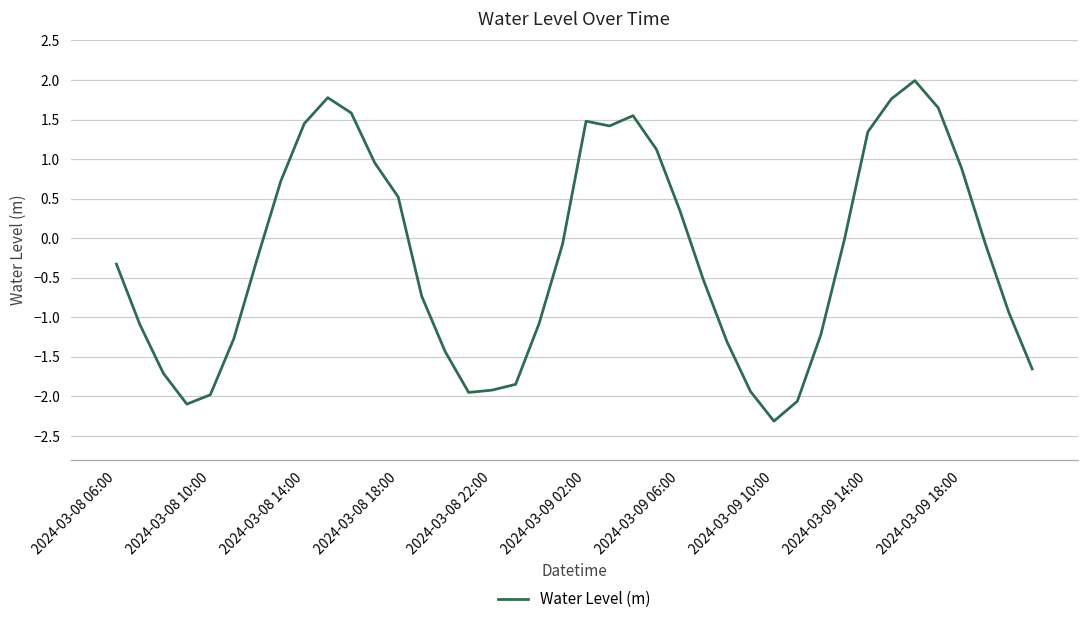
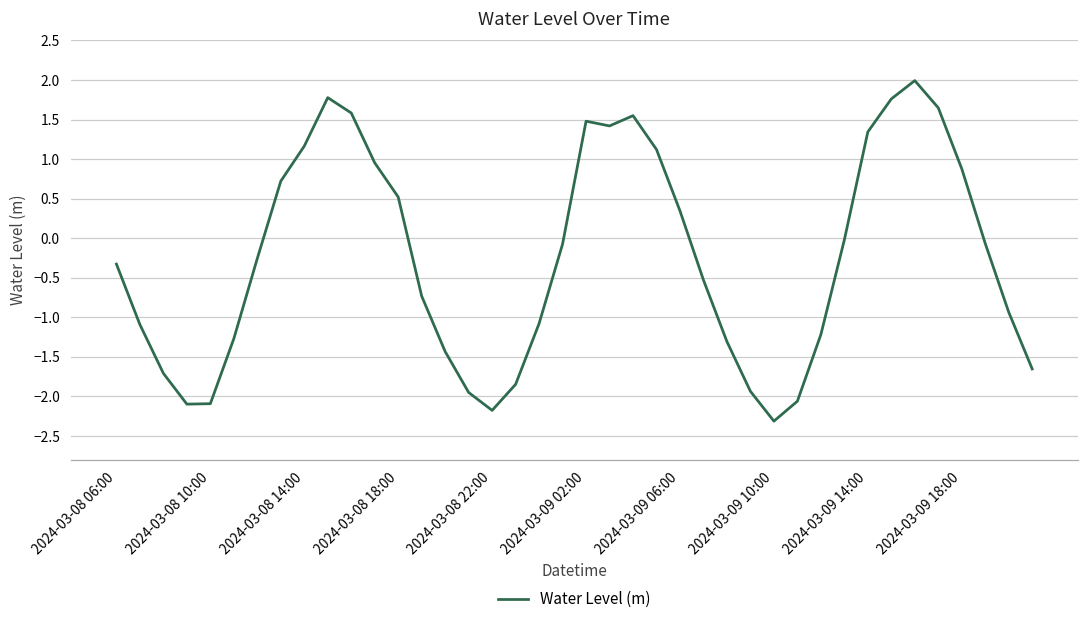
2024-03-08 10:00: -2.0 -> -2.1
2024-03-08 14:00: 1.4 -> 1.2
2024-03-08 22:00: -1.9 -> -2.2
